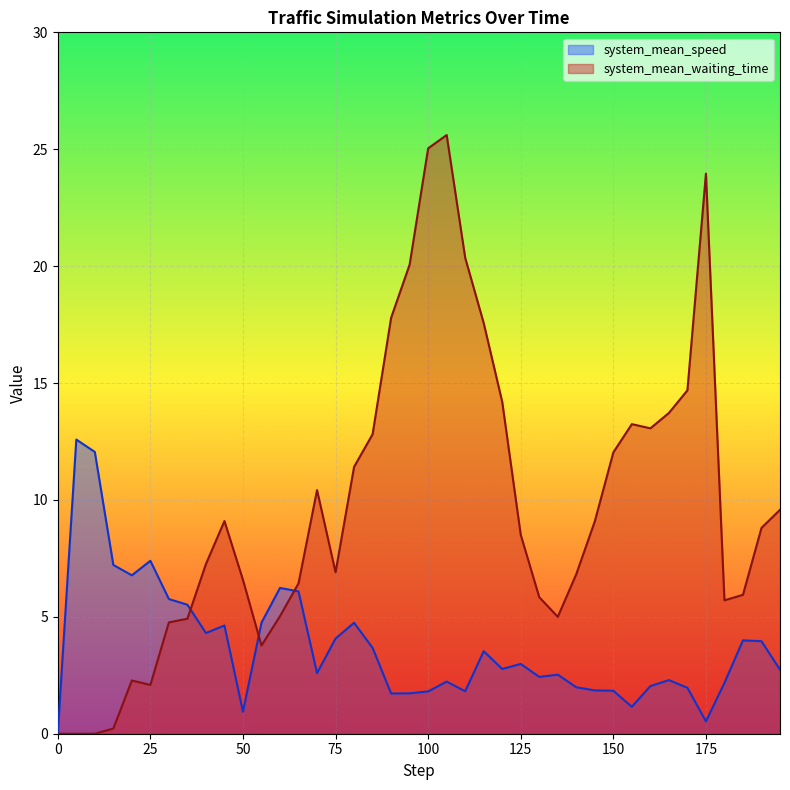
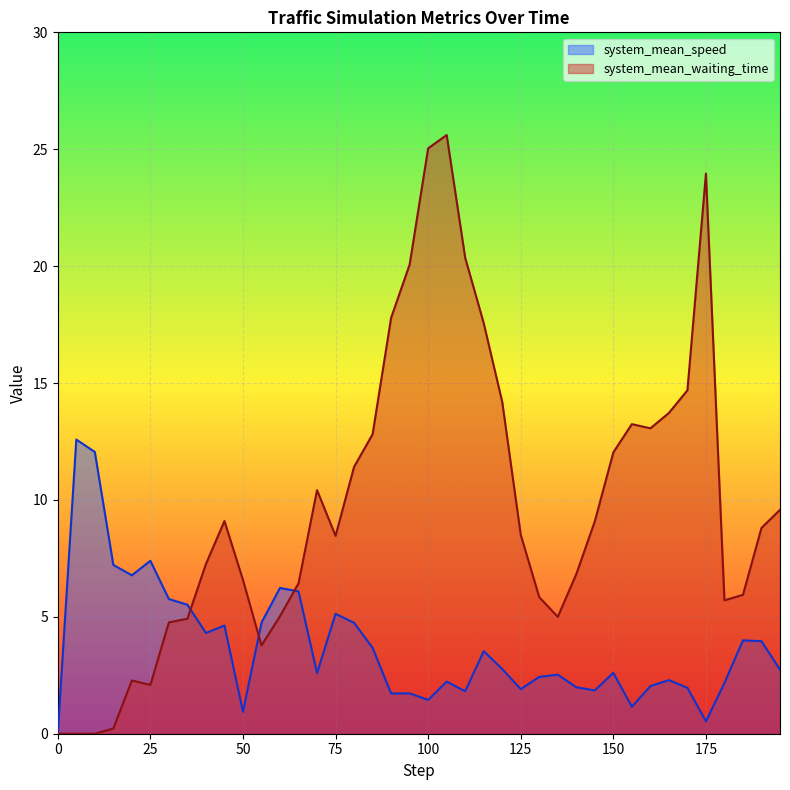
system_mean_speed, 75: 4.1 -> 5.1
system_mean_waiting_time, 75: 6.9 -> 8.5
system_mean_speed, 100: 1.8 -> 1.4
system_mean_speed, 125: 3.0 -> 1.9
system_mean_speed, 150: 1.8 -> 2.6
